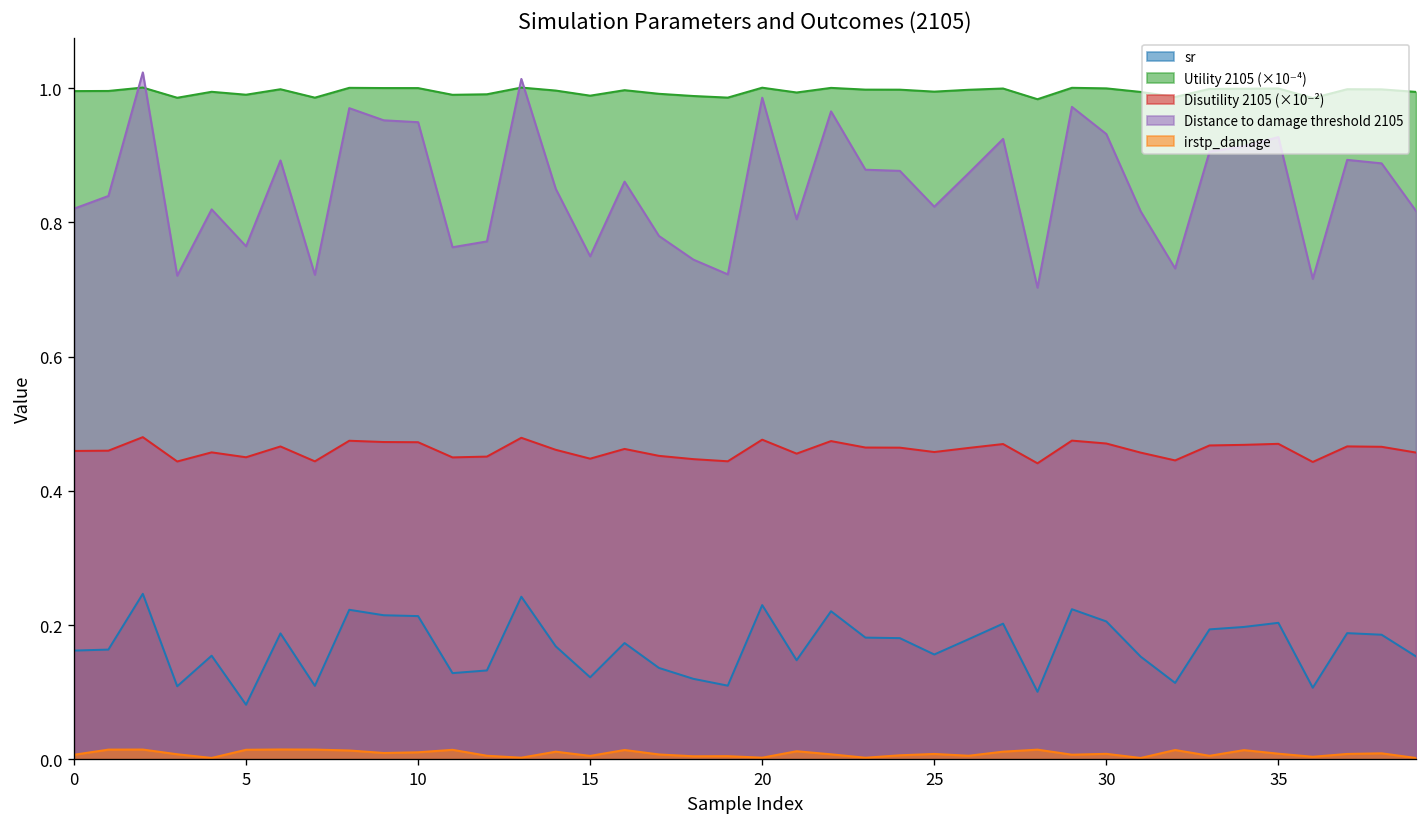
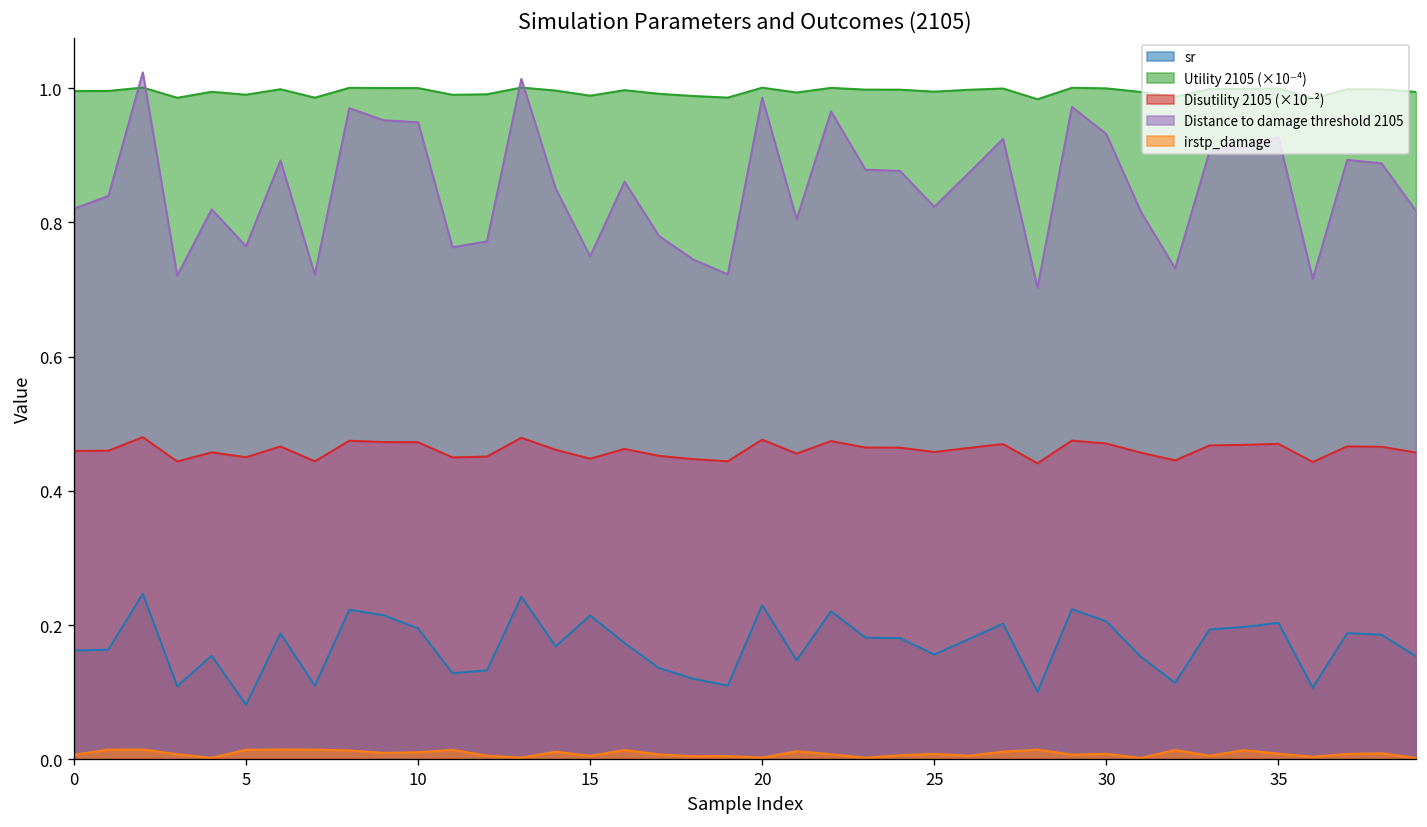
sr, 10: 0.21 -> 0.20
sr, 15: 0.12 -> 0.21
